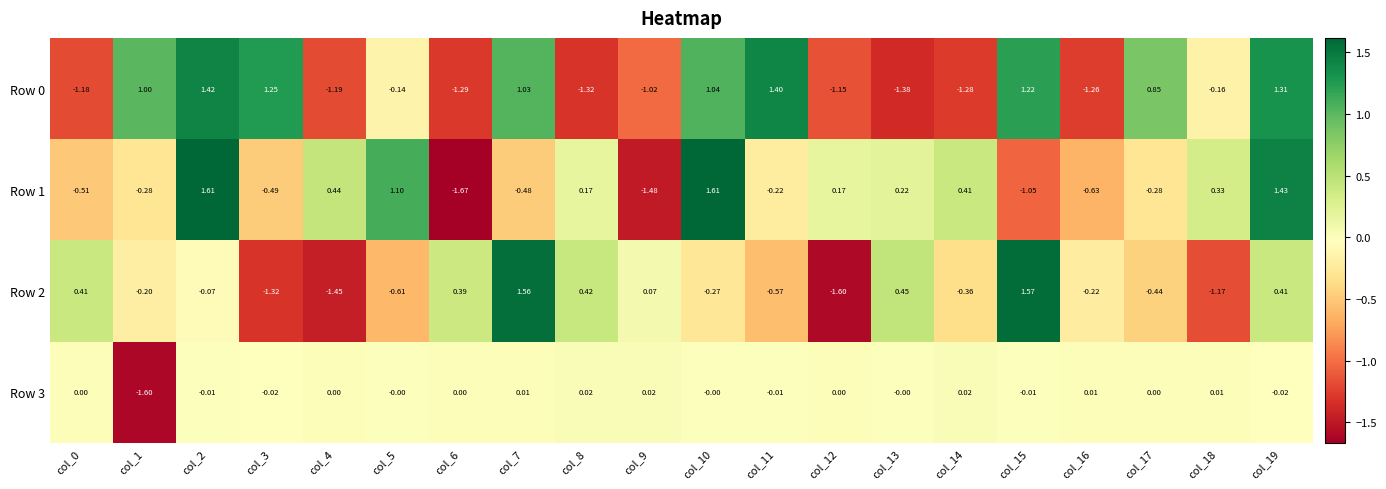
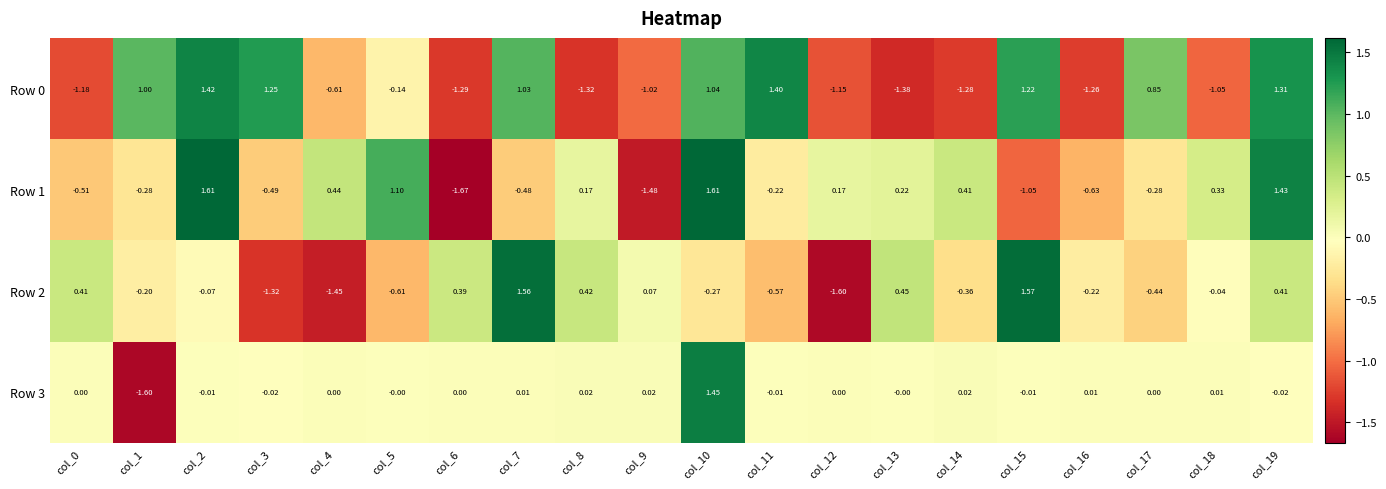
Row 0, col_4: -1.19 -> -0.61
Row 0, col_18: -0.16 -> -1.05
Row 2, col_18: -1.17 -> -0.04
Row 3, col_10: -0.00 -> 1.45
